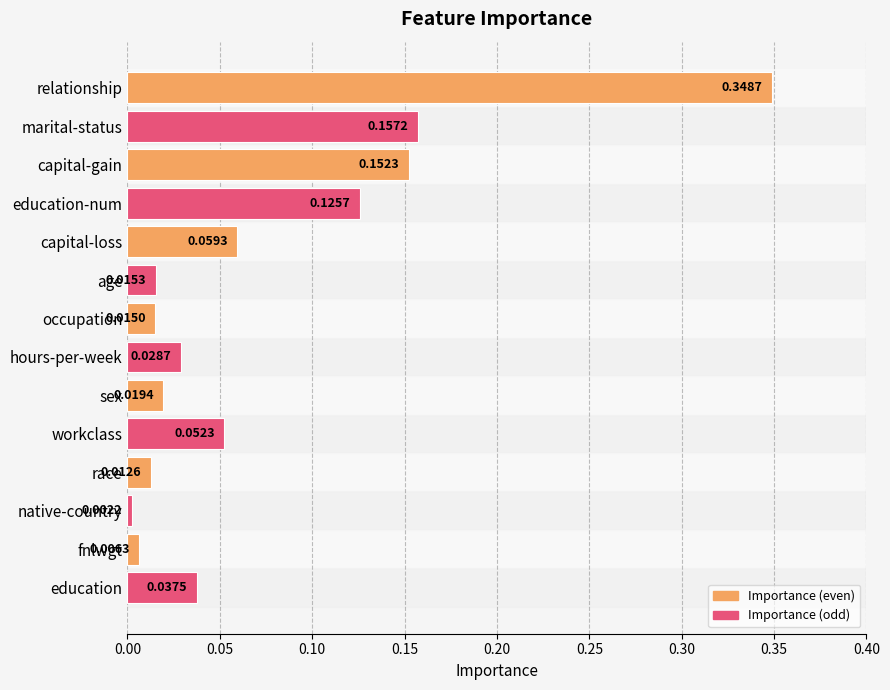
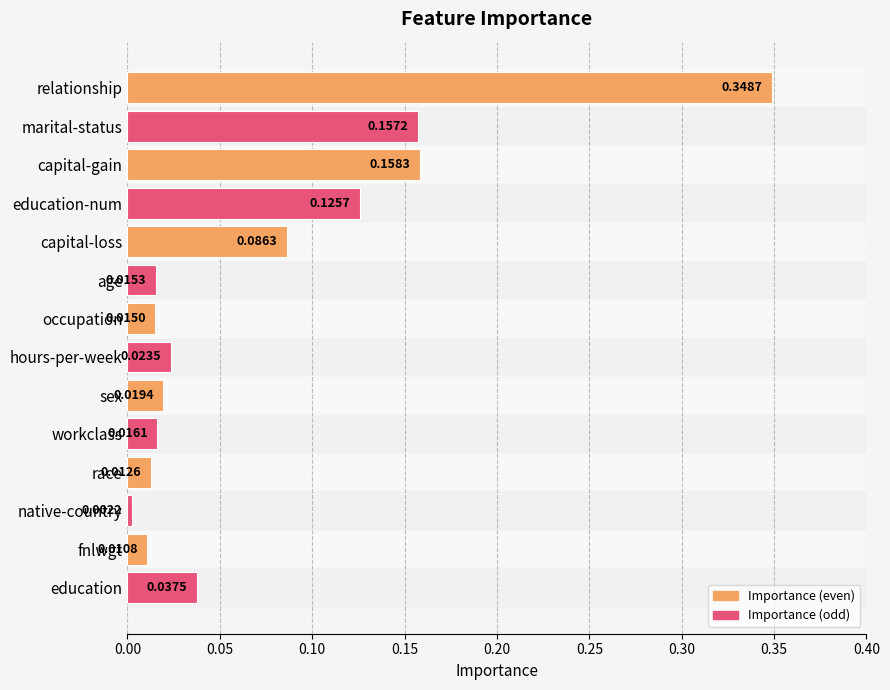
capital-gain: 0.1523 -> 0.1583
capital-loss: 0.0593 -> 0.0863
hours-per-week: 0.0287 -> 0.0235
workclass: 0.0523 -> 0.0161
fnlwgt: 0.0063 -> 0.0108
